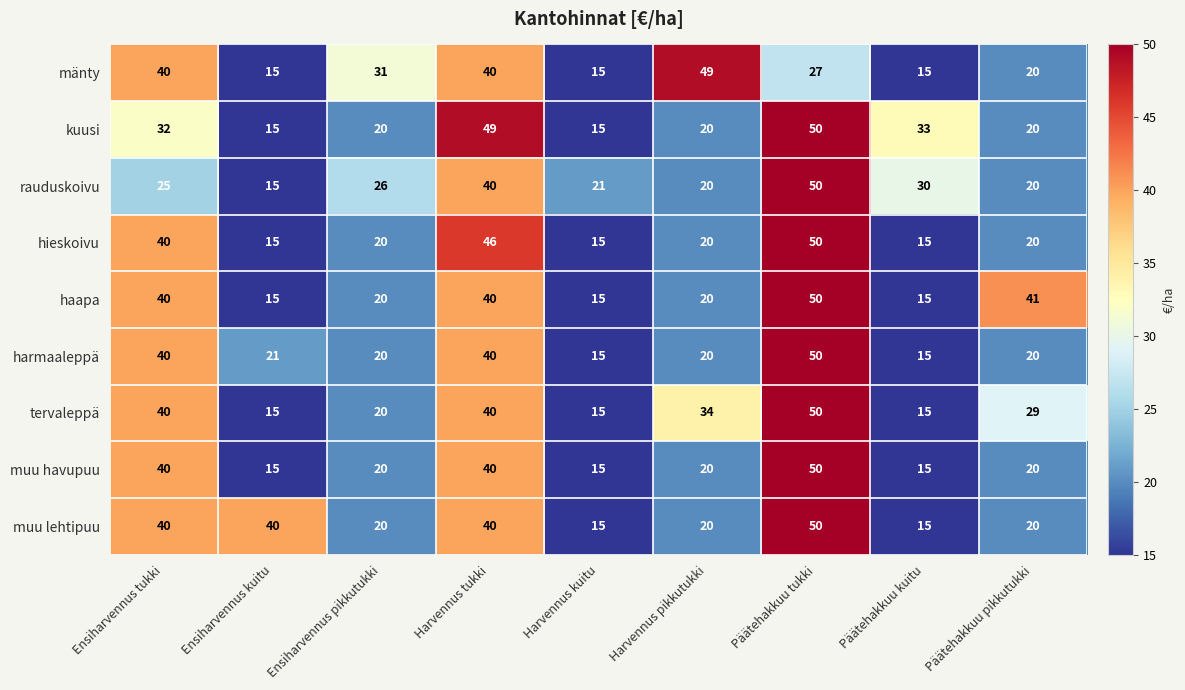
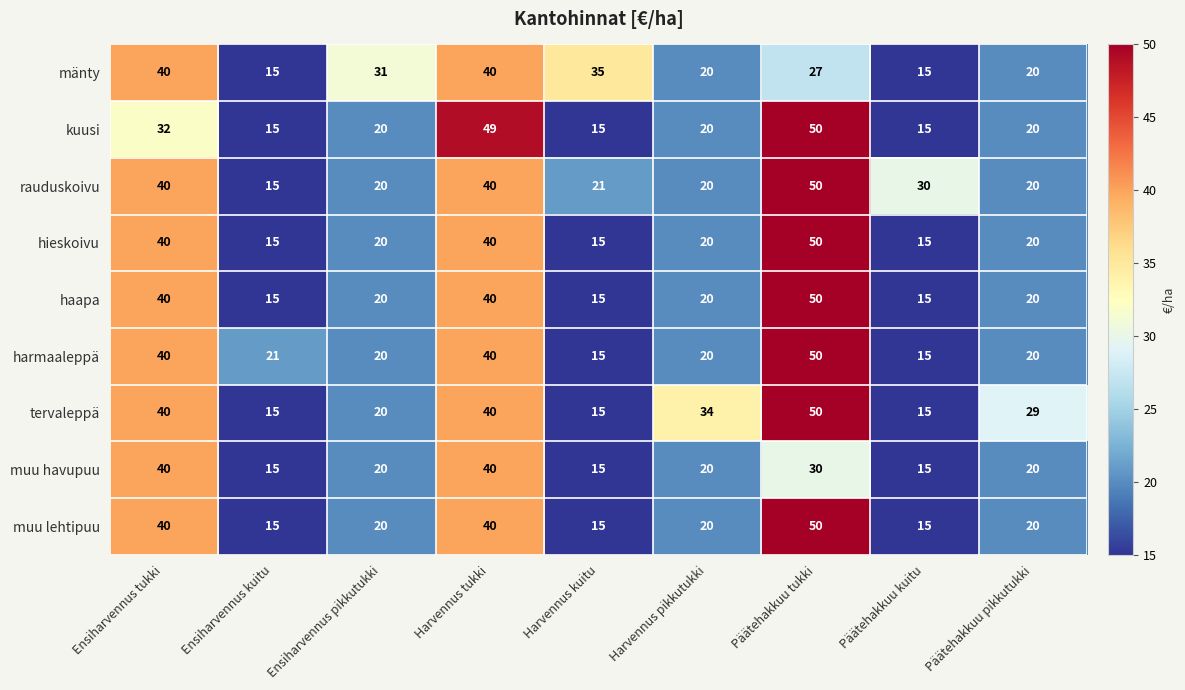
mänty, Harvennus kuitu: 15 -> 35
mänty, Harvennus pikkutukki: 49 -> 20
kuusi, Päätehakkuu kuitu: 33 -> 15
rauduskoivu, Ensiharvennus tukki: 25 -> 40
rauduskoivu, Ensiharvennus pikkutukki: 26 -> 20
hieskoivu, Harvennus tukki: 46 -> 40
haapa, Päätehakkuu pikkutukki: 41 -> 20
muu havupuu, Päätehakkuu tukki: 50 -> 30
muu lehtipuu, Ensiharvennus kuitu: 40 -> 15
